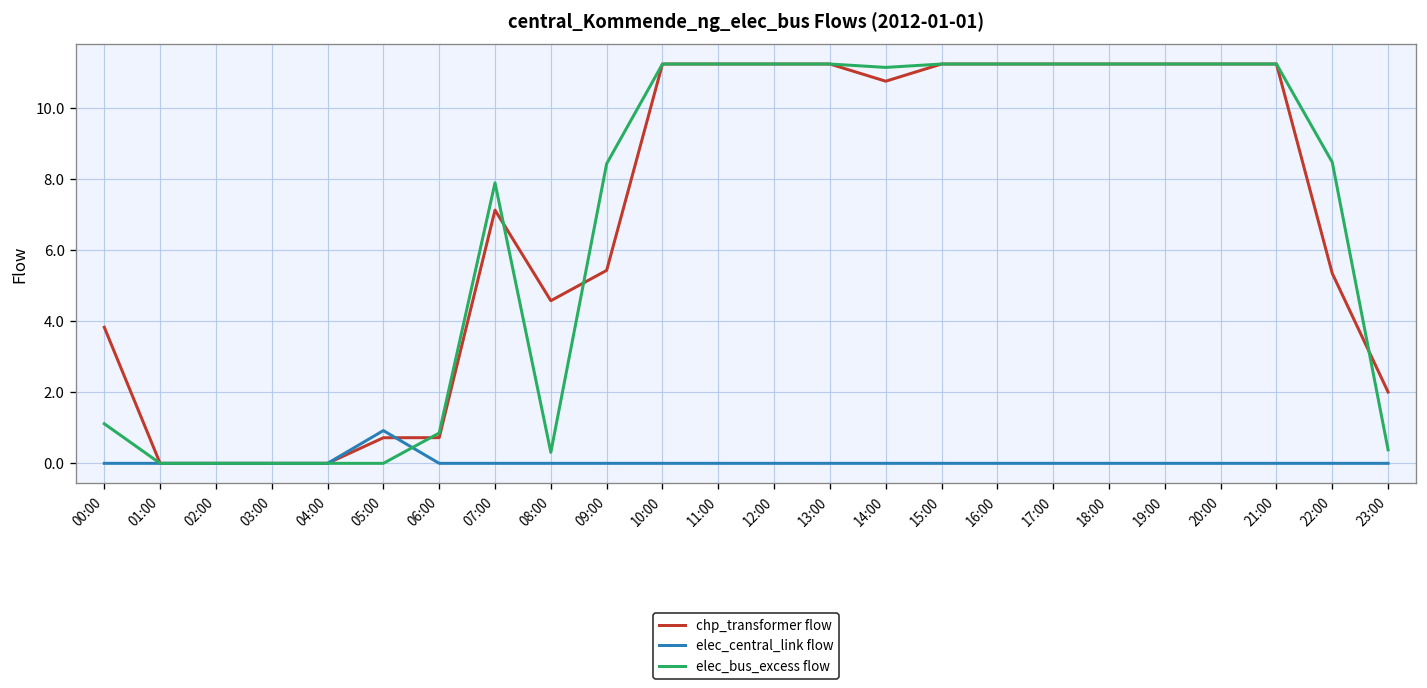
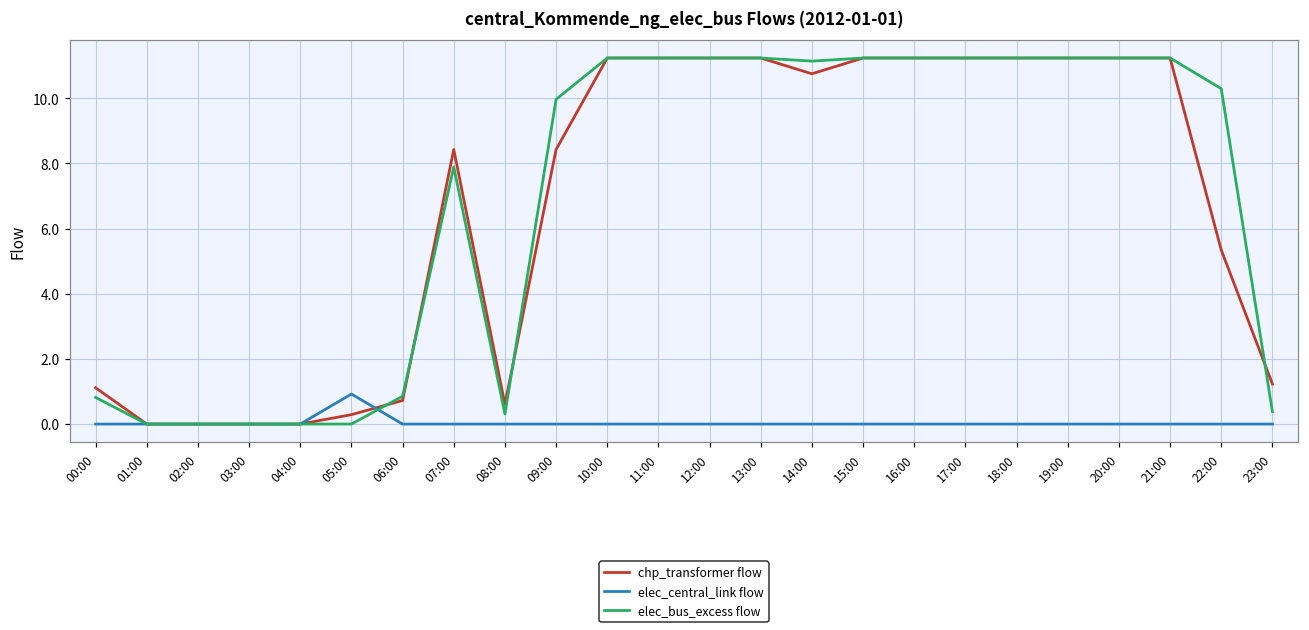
chp_transformer flow, 00:00: 3.8 -> 1.1
elec_bus_excess flow, 00:00: 1.1 -> 0.8
chp_transformer flow, 05:00: 0.7 -> 0.3
chp_transformer flow, 07:00: 7.1 -> 8.4
chp_transformer flow, 08:00: 4.6 -> 0.6
chp_transformer flow, 09:00: 5.4 -> 8.4
elec_bus_excess flow, 09:00: 8.4 -> 10.0
elec_bus_excess flow, 22:00: 8.5 -> 10.3
chp_transformer flow, 23:00: 2.0 -> 1.2
